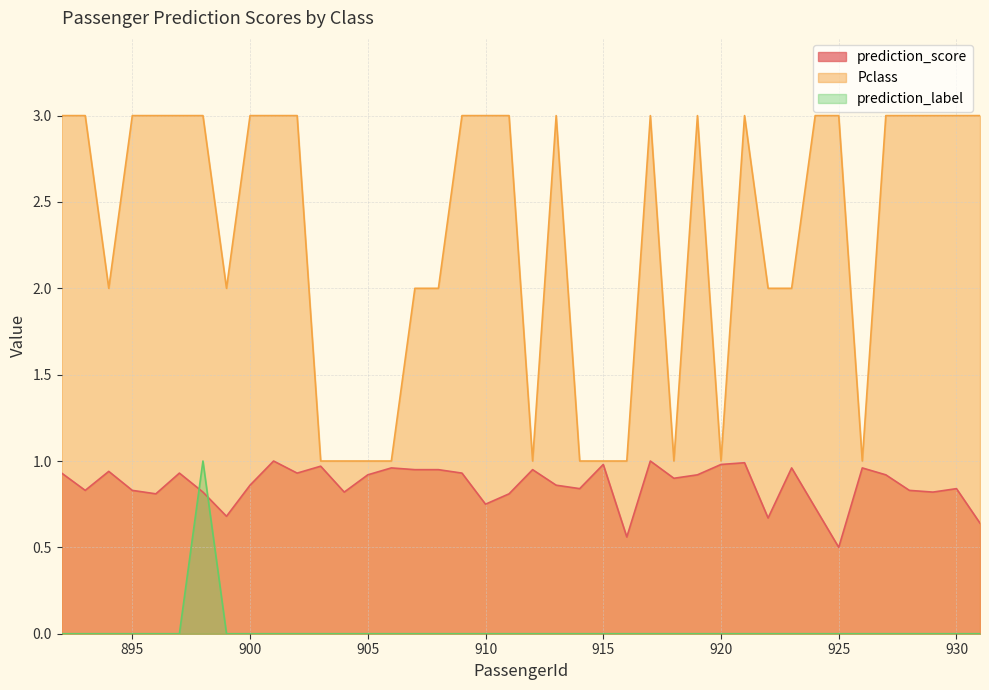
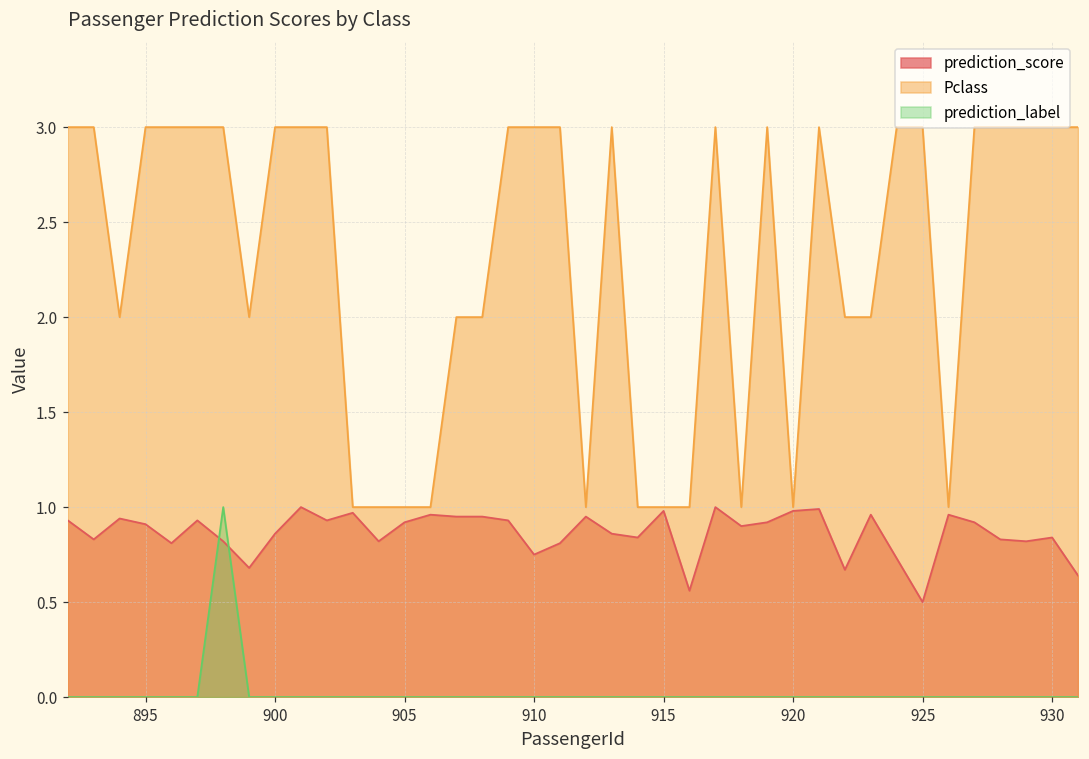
prediction_score, 895: 0.83 -> 0.91
